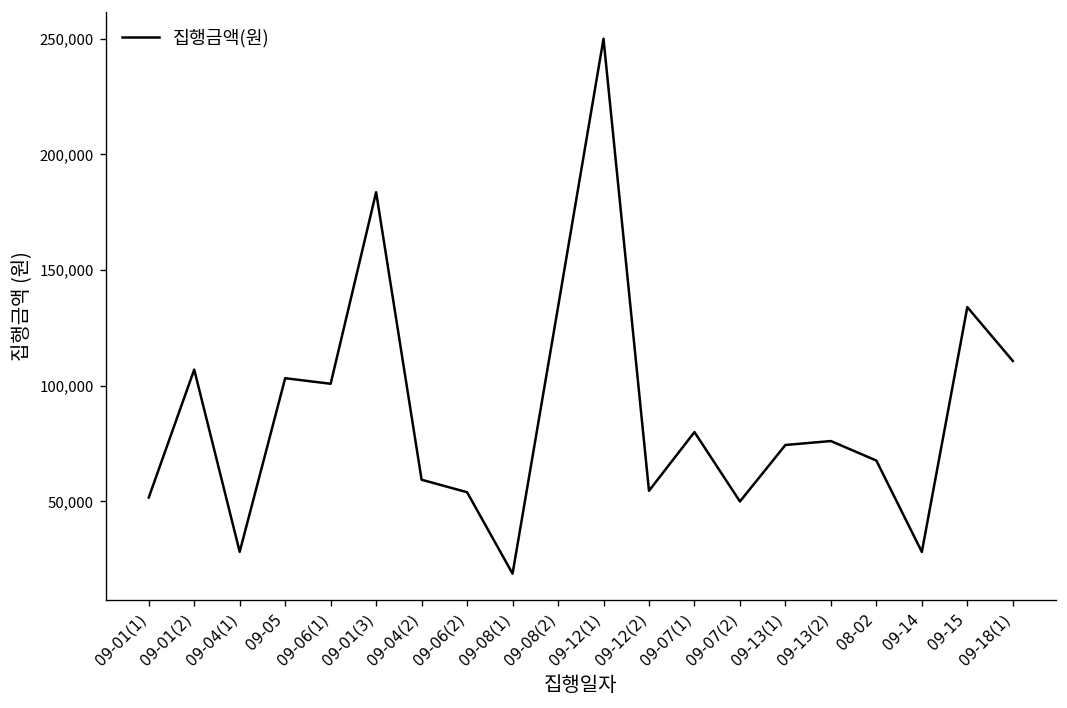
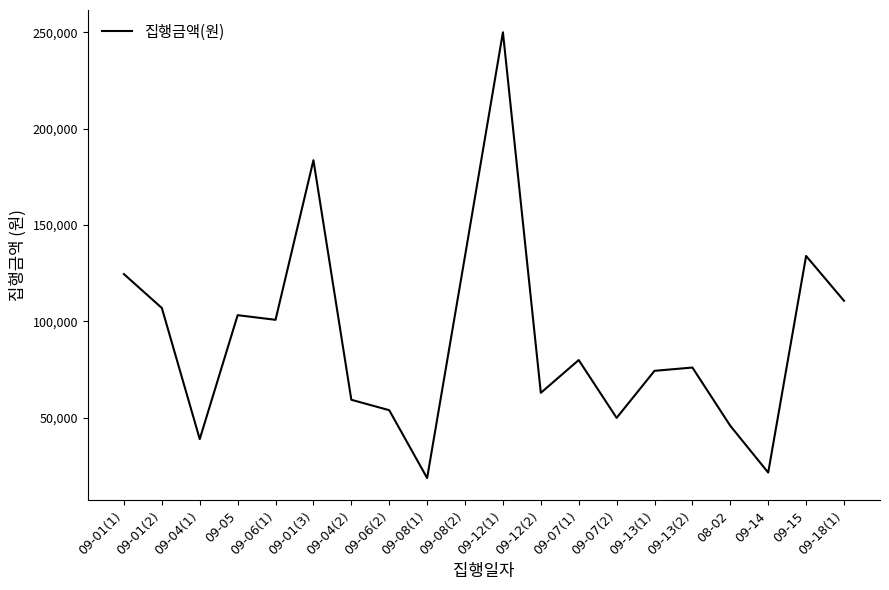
09-01(1): 52,000 -> 125,000
09-04(1): 28,000 -> 39,000
09-12(2): 55,000 -> 63,000
08-02: 68,000 -> 46,000
09-14: 28,000 -> 22,000
